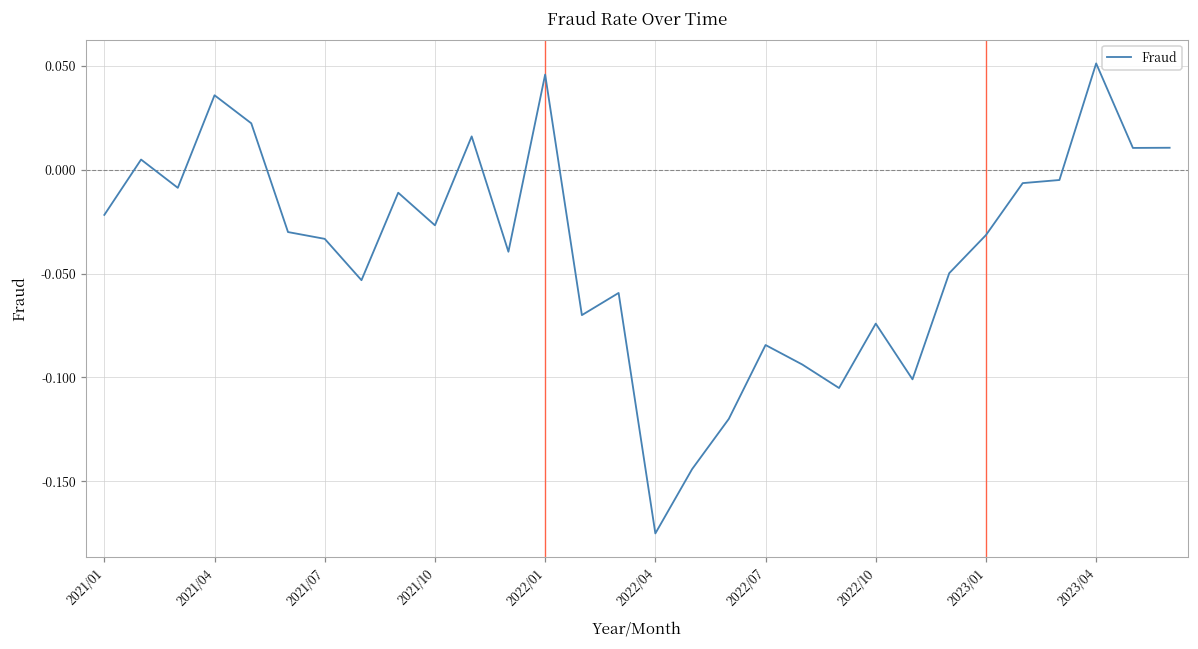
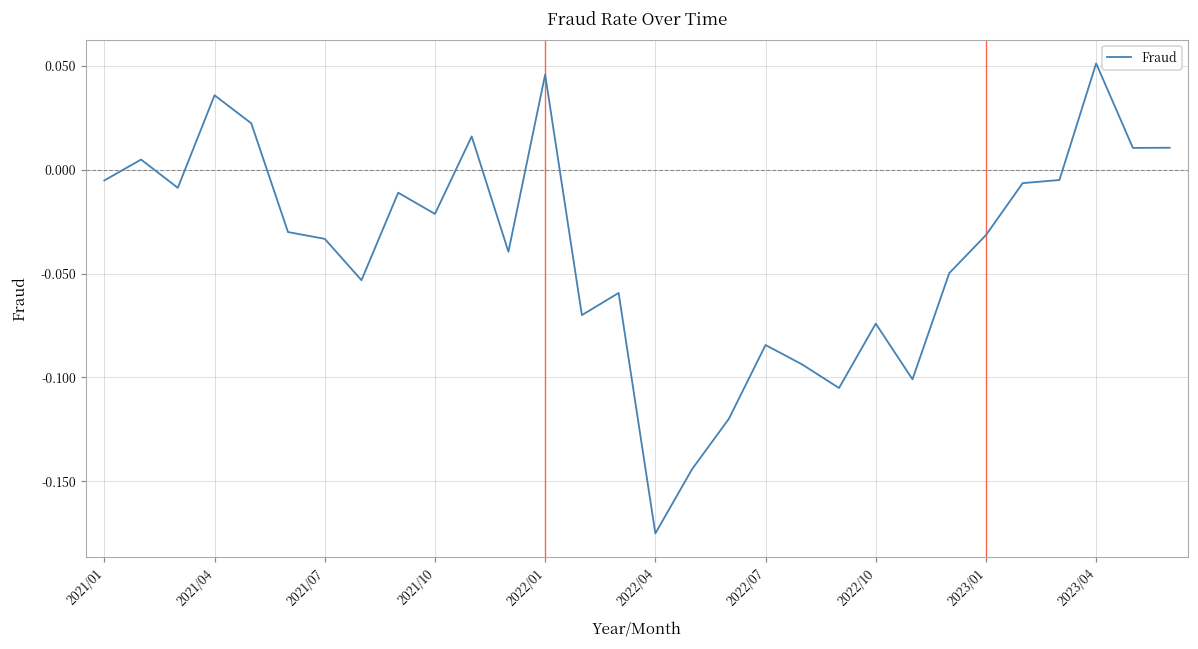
2021/01: -0.022 -> -0.005
2021/10: -0.027 -> -0.021
